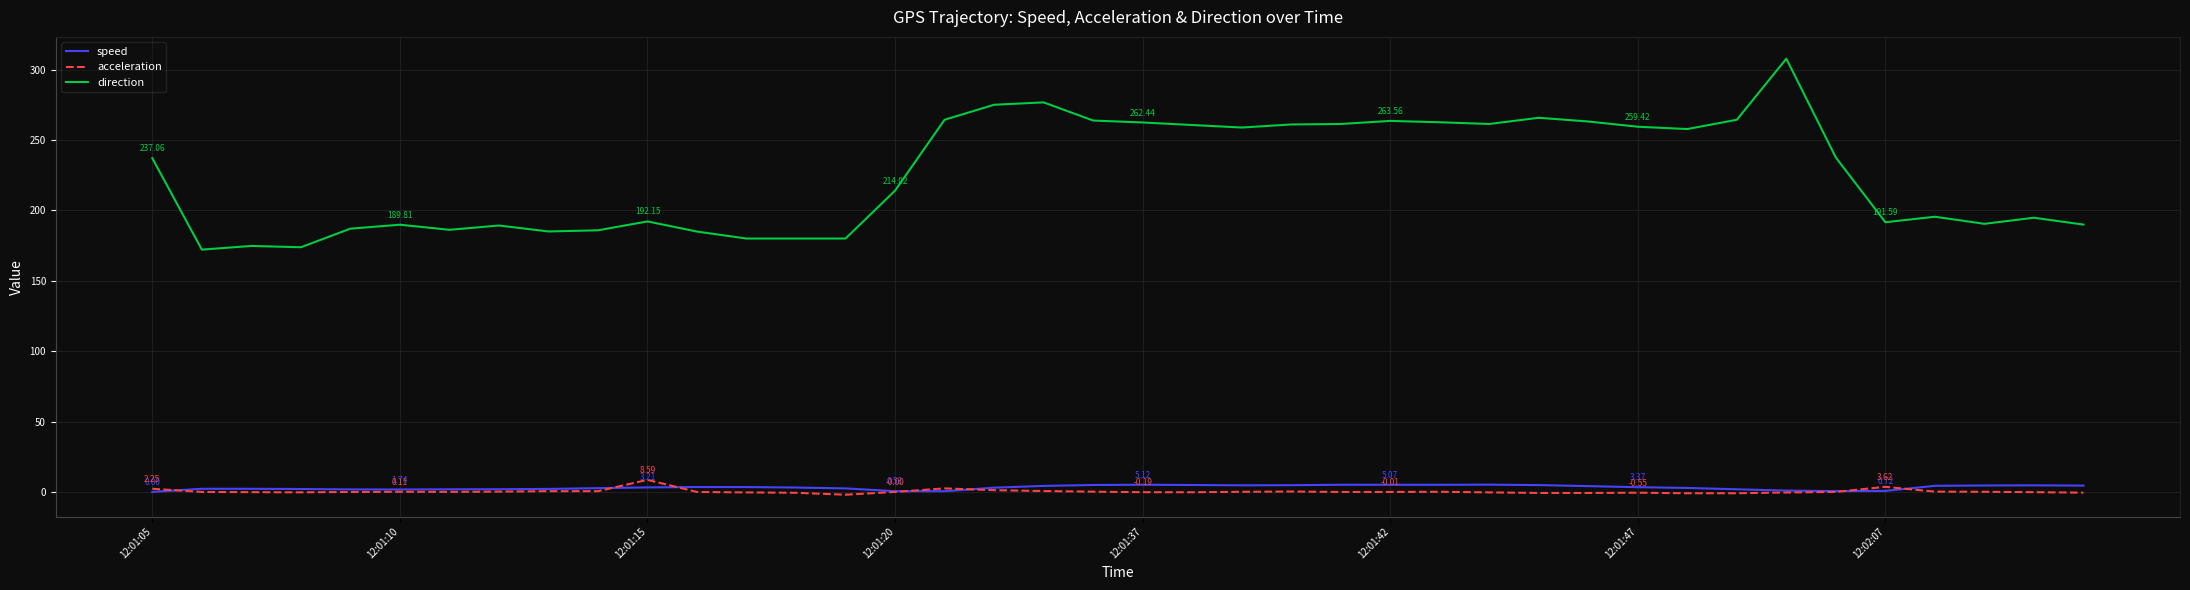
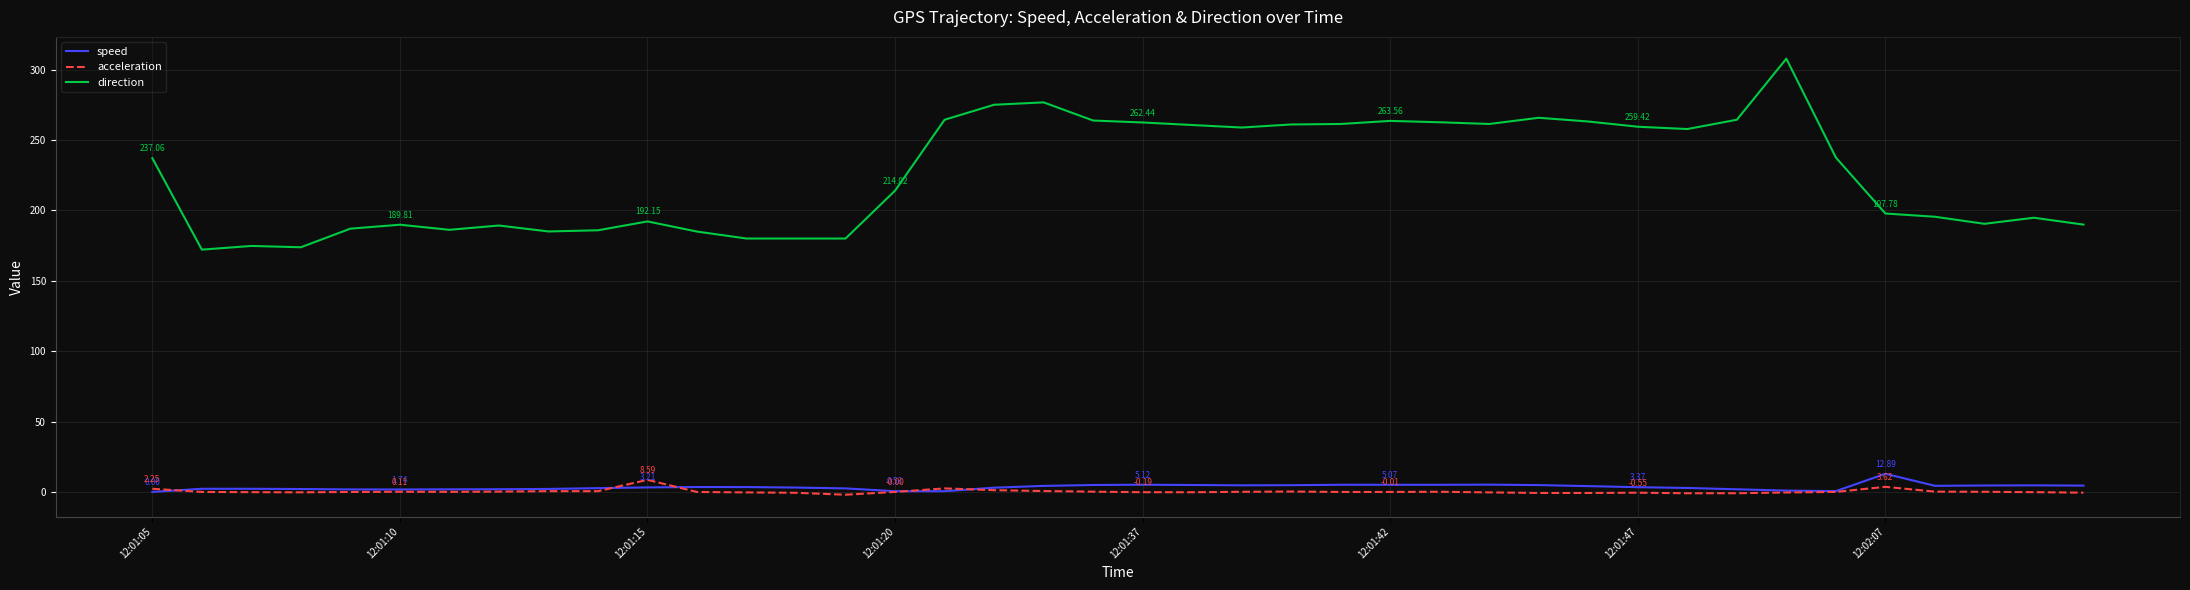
speed, 12:02:07: 0.72 -> 12.89
direction, 12:02:07: 191.59 -> 197.78
